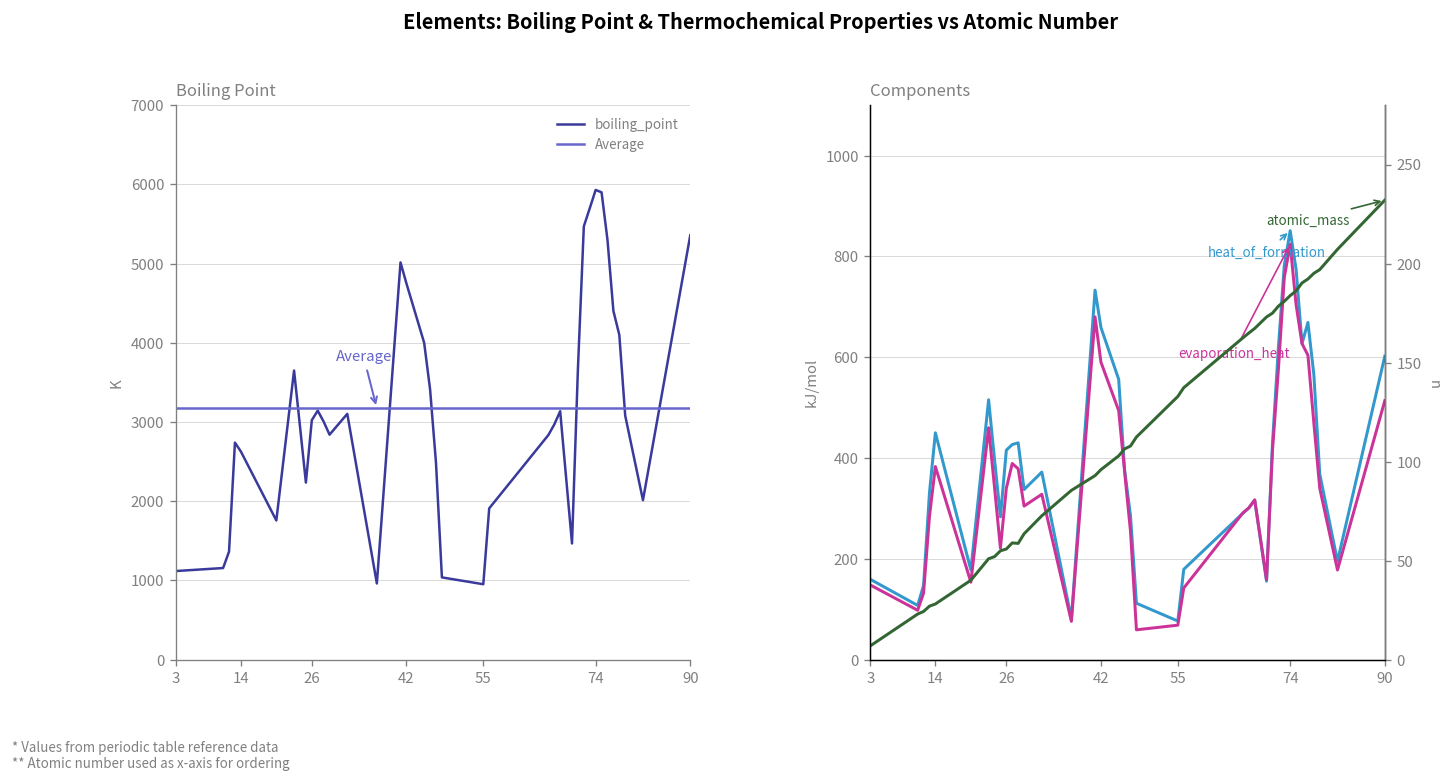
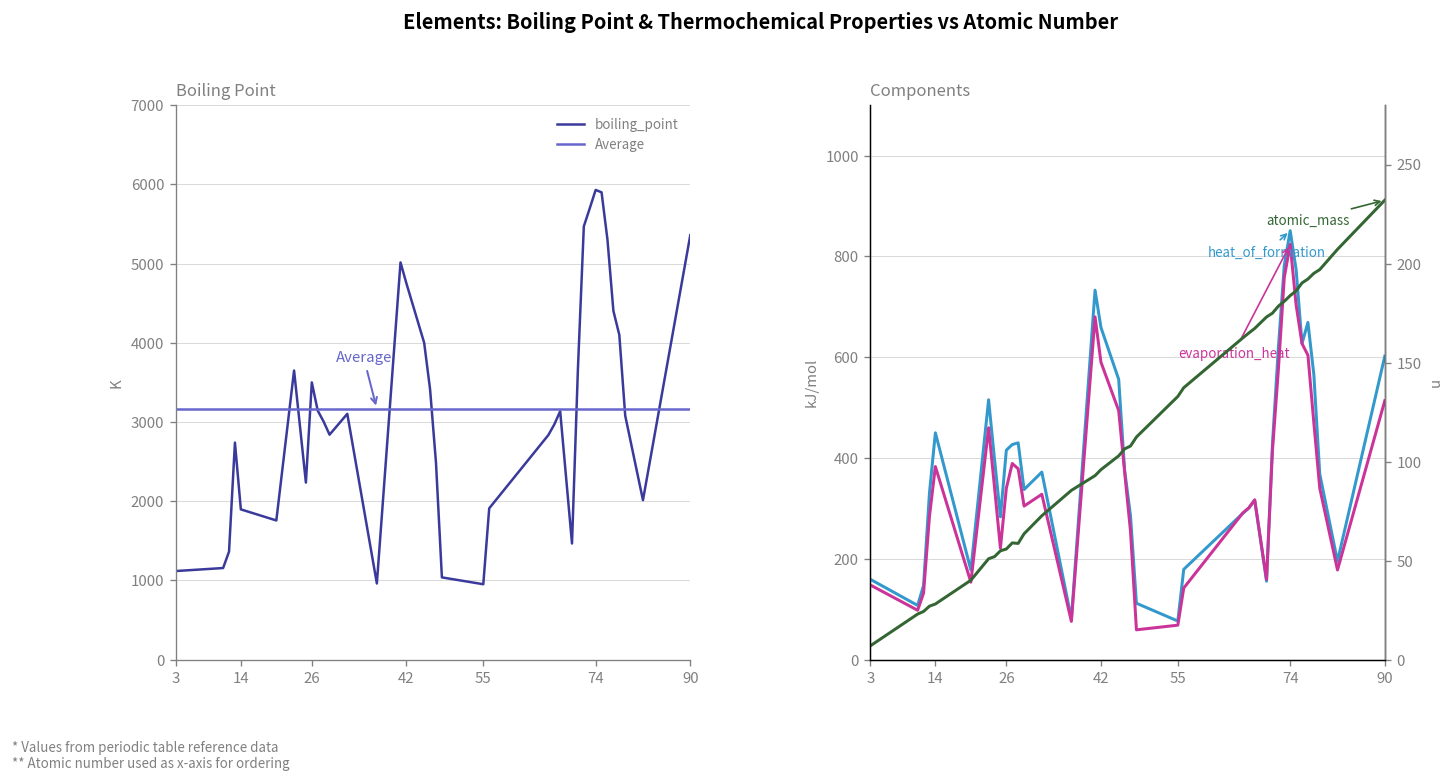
Boiling Point, 14: 2600 -> 1900
Boiling Point, 26: 3000 -> 3500
